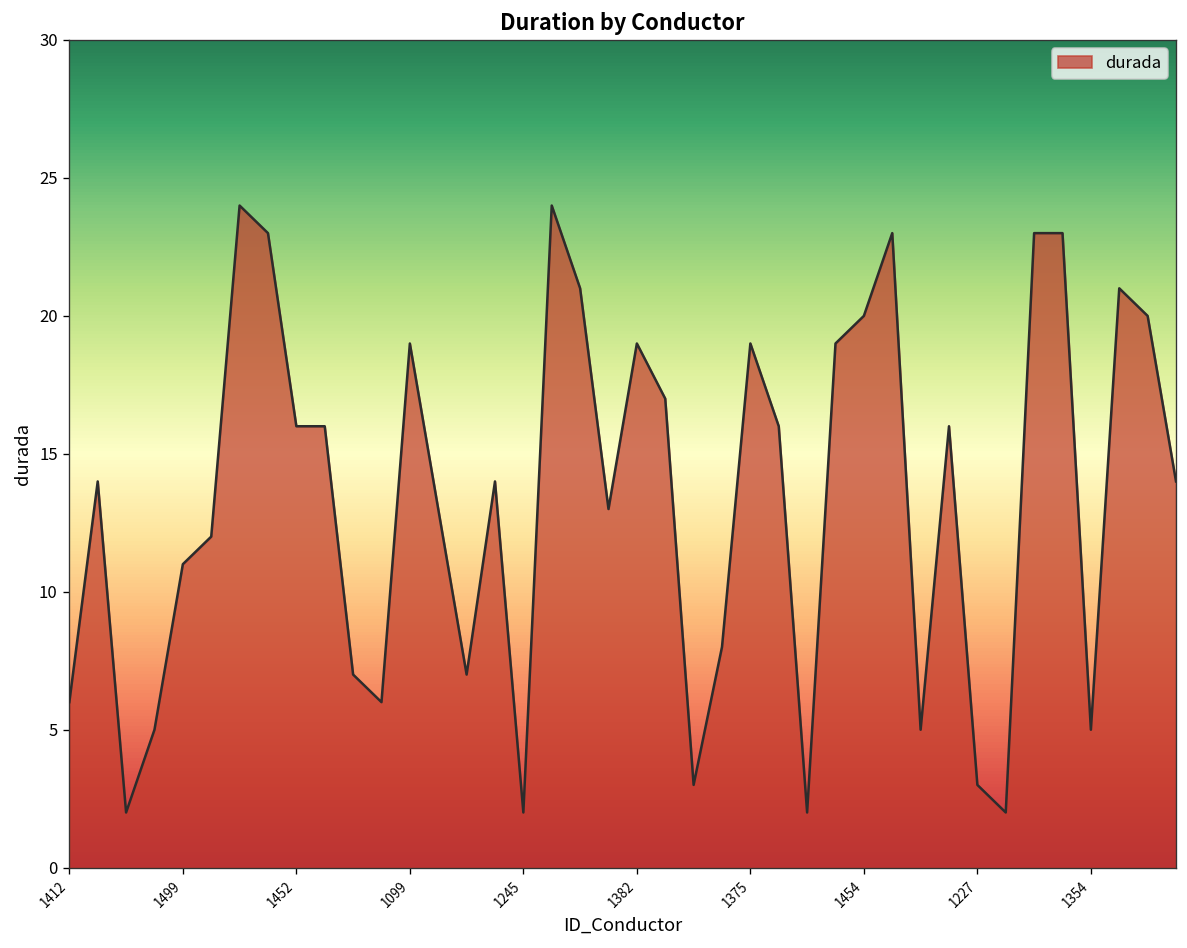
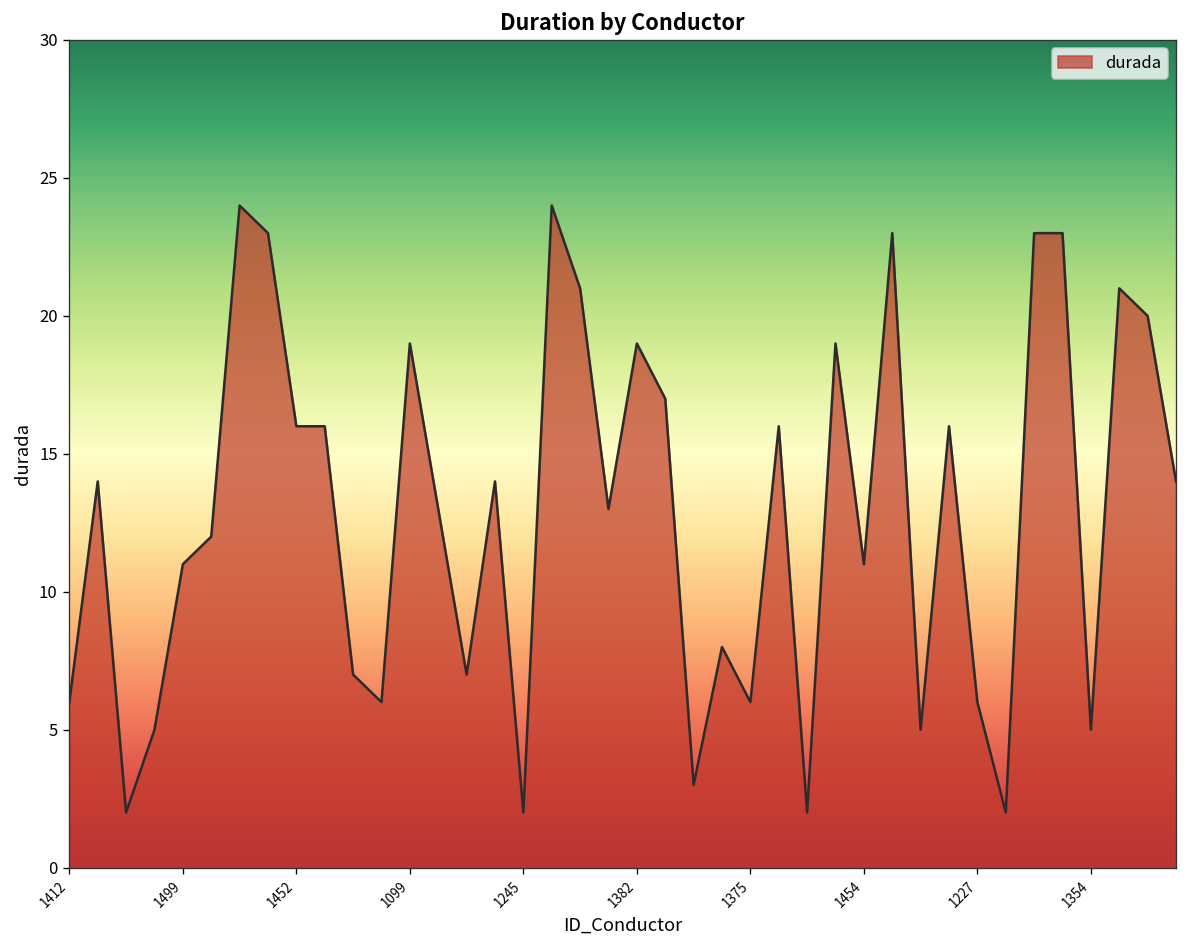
1375: 19 -> 6
1454: 20 -> 11
1227: 3 -> 6
